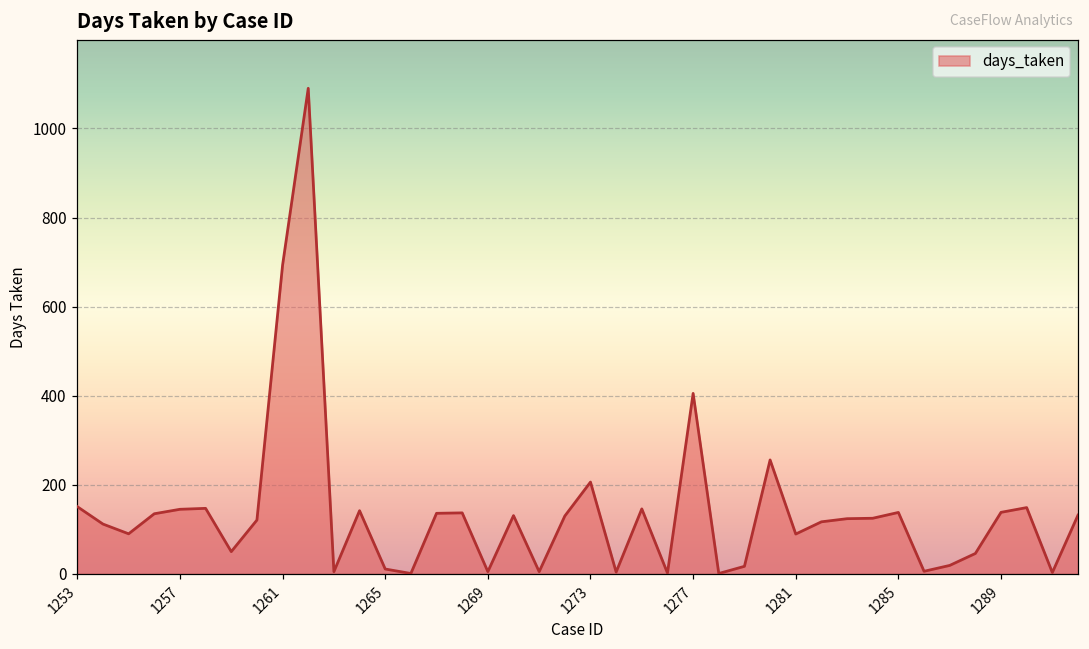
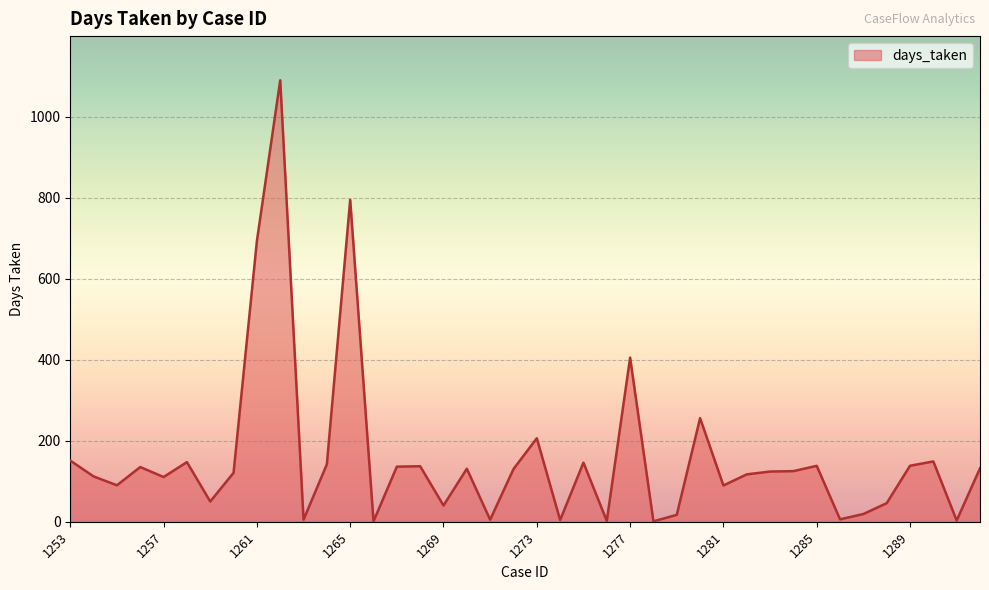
1257: 150 -> 110
1265: 10 -> 790
1269: 10 -> 40
